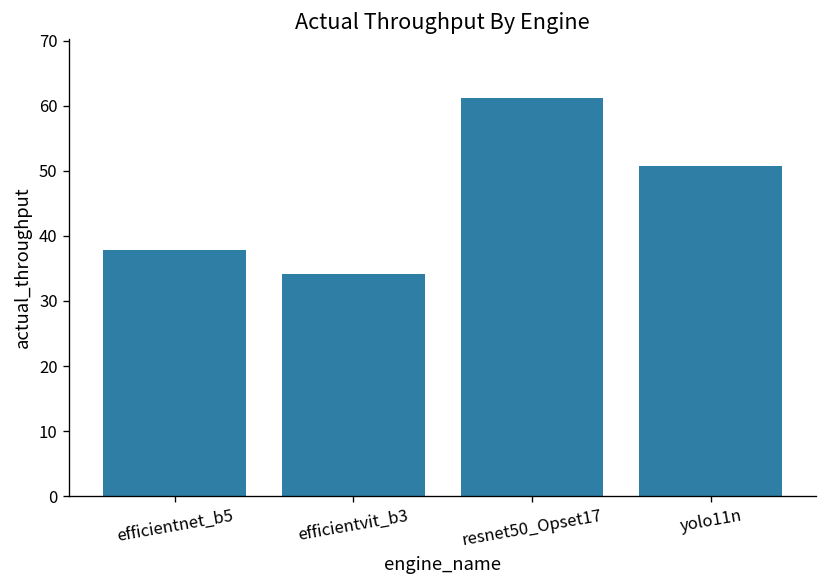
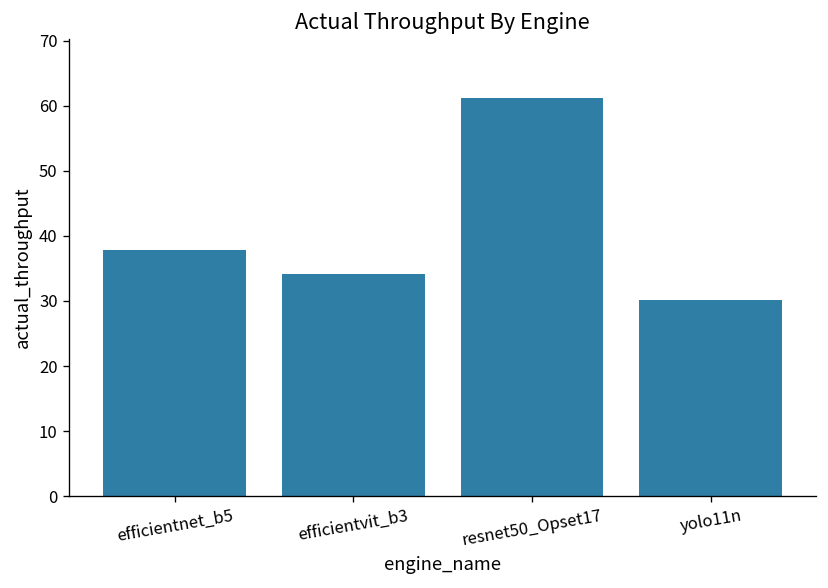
yolo11n: 51 -> 30
